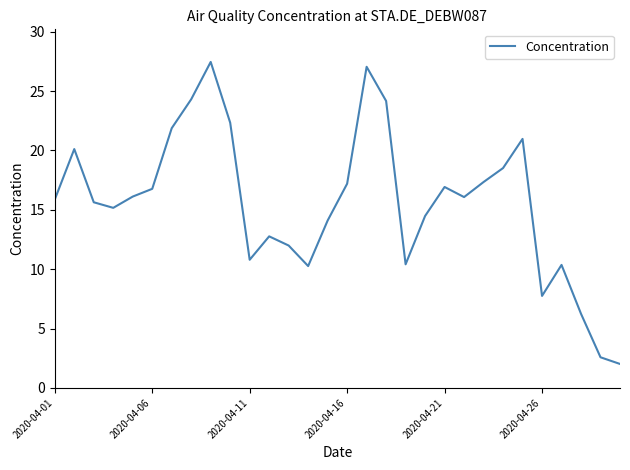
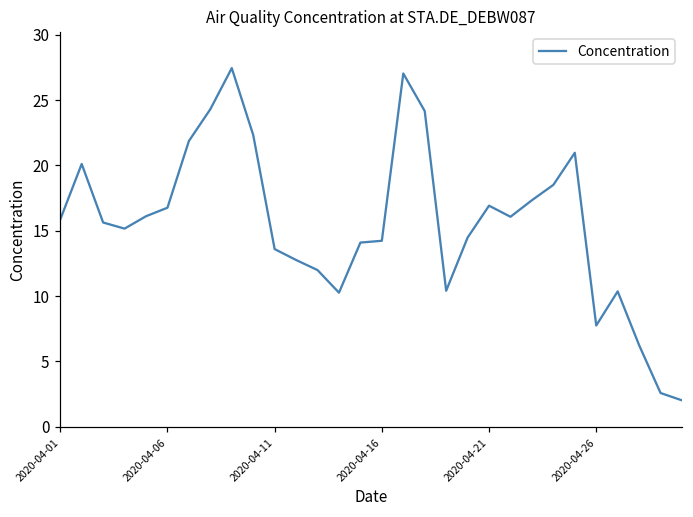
2020-04-11: 10.8 -> 13.6
2020-04-16: 17.2 -> 14.2
